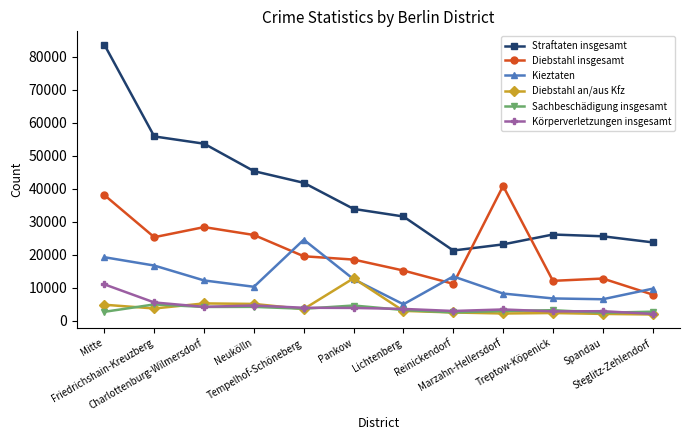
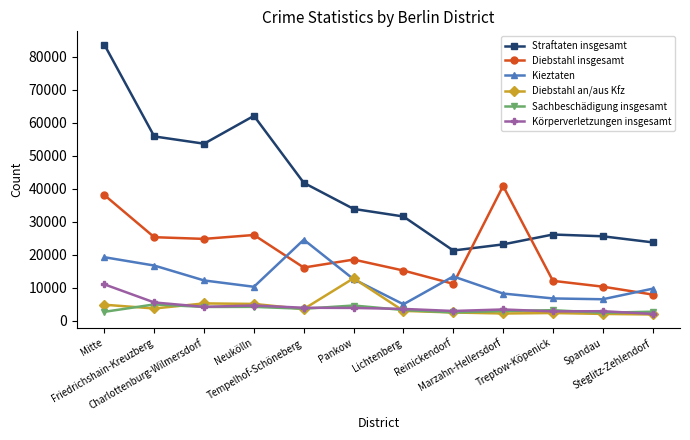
Diebstahl insgesamt, Charlottenburg-Wilmersdorf: 28000 -> 25000
Straftaten insgesamt, Neukölln: 45000 -> 62000
Diebstahl insgesamt, Tempelhof-Schöneberg: 20000 -> 16000
Diebstahl insgesamt, Spandau: 13000 -> 10000
